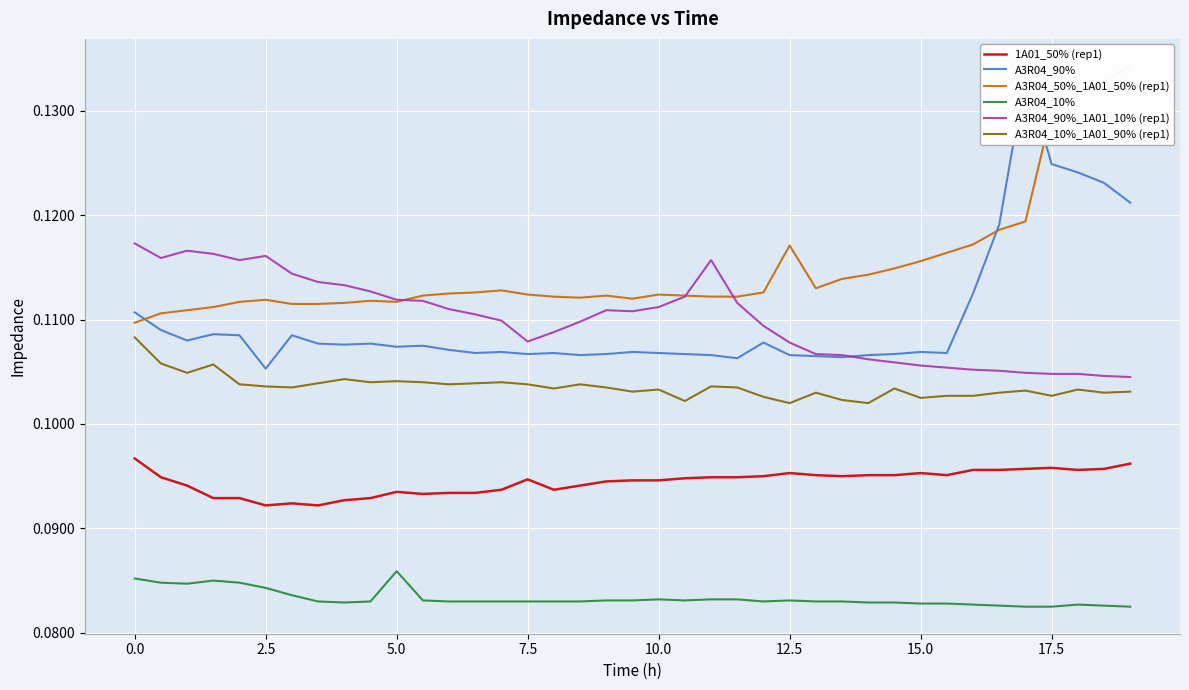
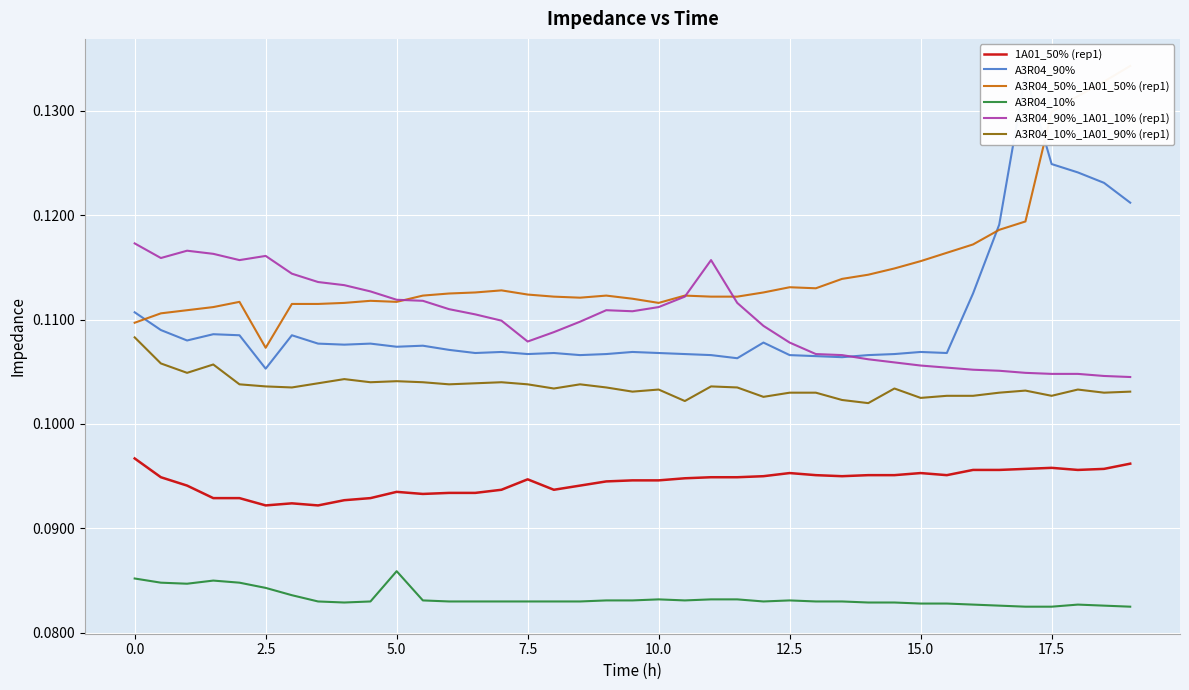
A3R04_50%_1A01_50% (rep1), 2.5: 0.1119 -> 0.1073
A3R04_50%_1A01_50% (rep1), 10.0: 0.1124 -> 0.1116
A3R04_50%_1A01_50% (rep1), 12.5: 0.1171 -> 0.1131
A3R04_10%_1A01_90% (rep1), 12.5: 0.102 -> 0.103
